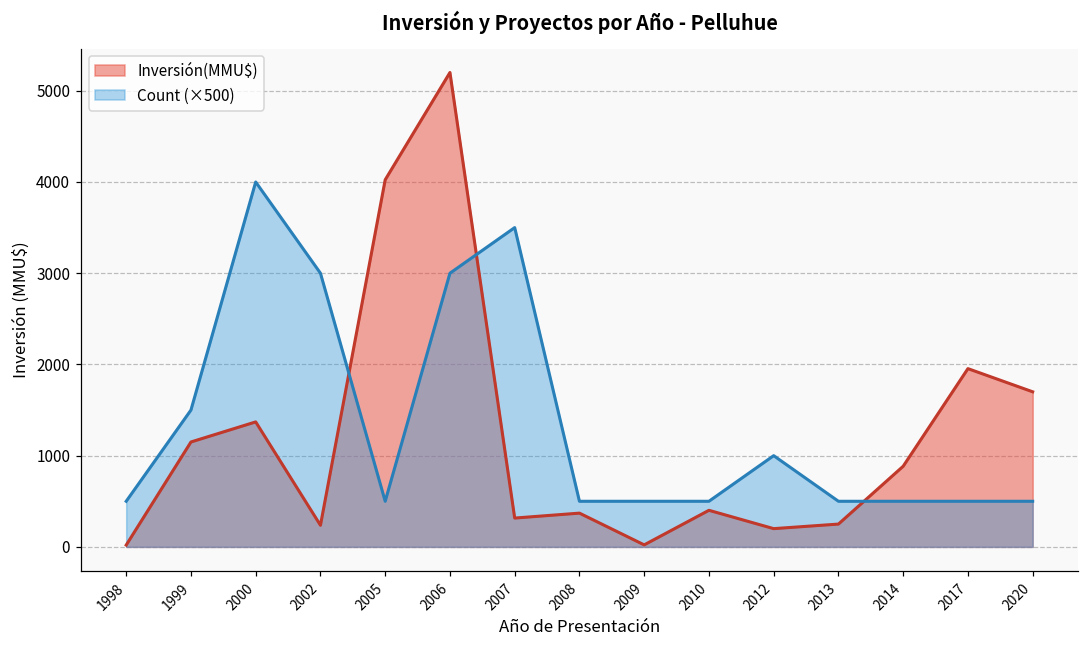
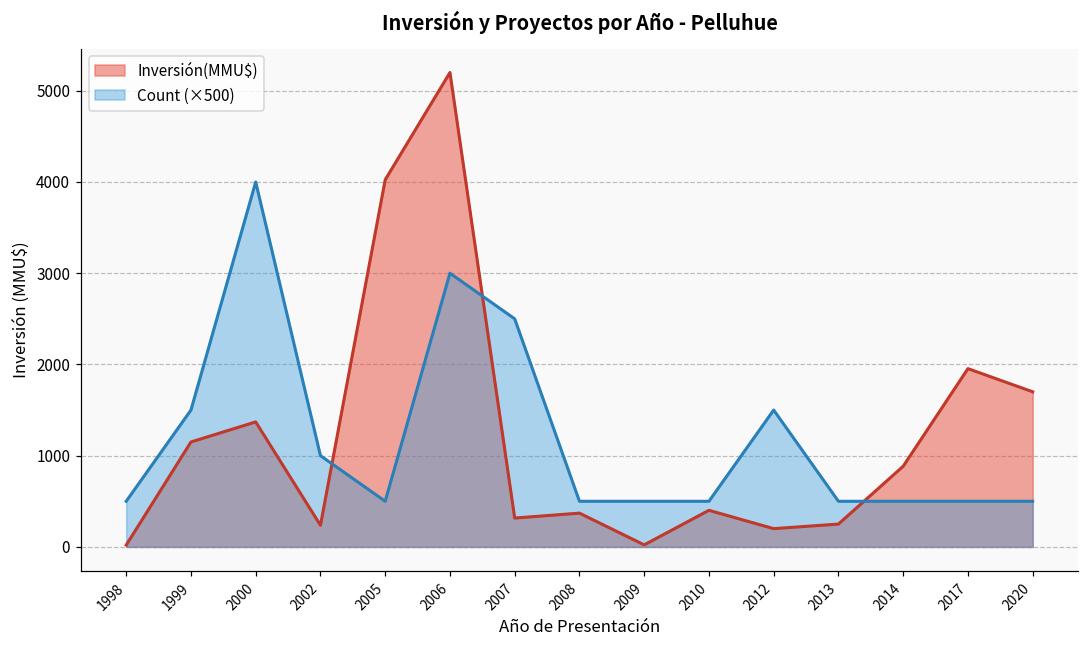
Count (×500), 2002: 3000 -> 1000
Count (×500), 2007: 3500 -> 2500
Count (×500), 2012: 1000 -> 1500
